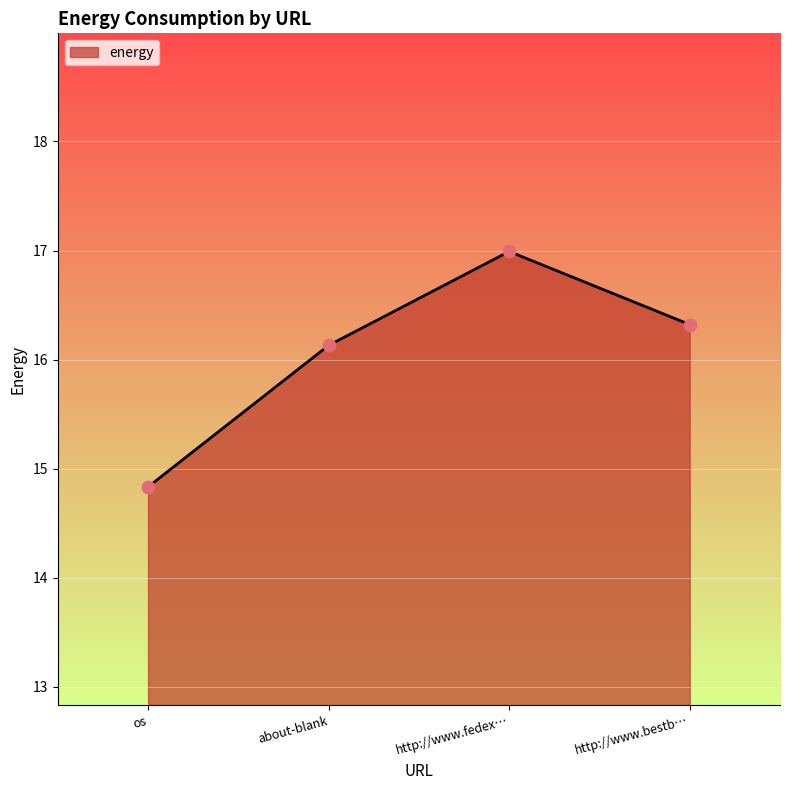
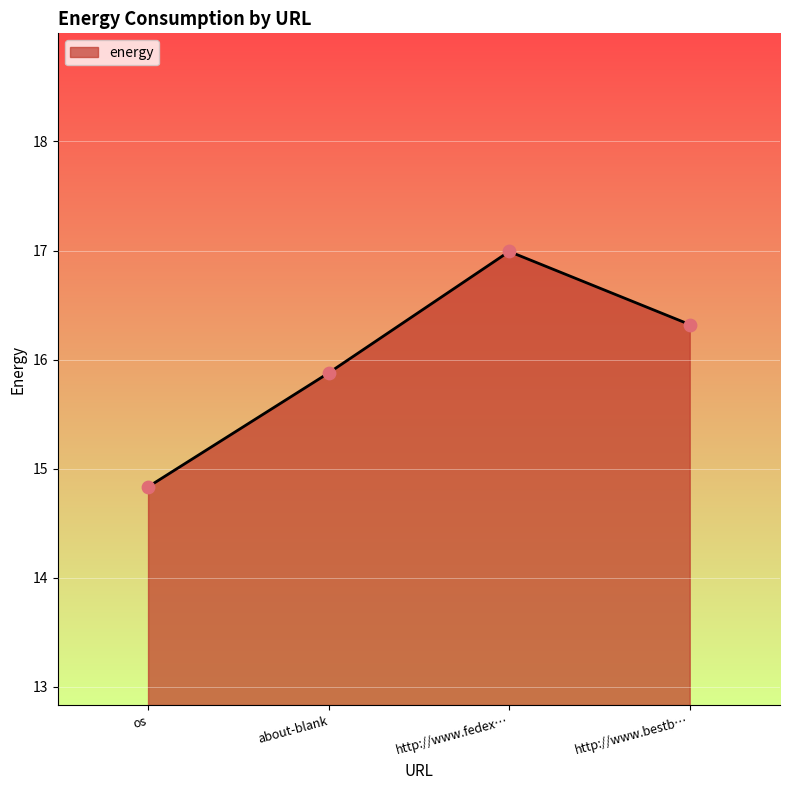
about-blank: 16.13 -> 15.88
